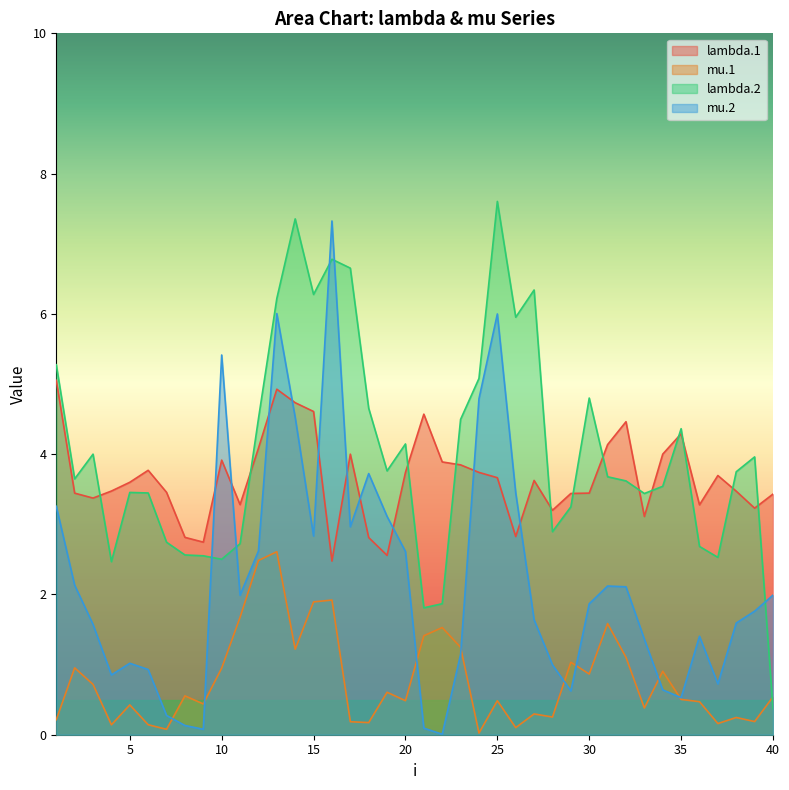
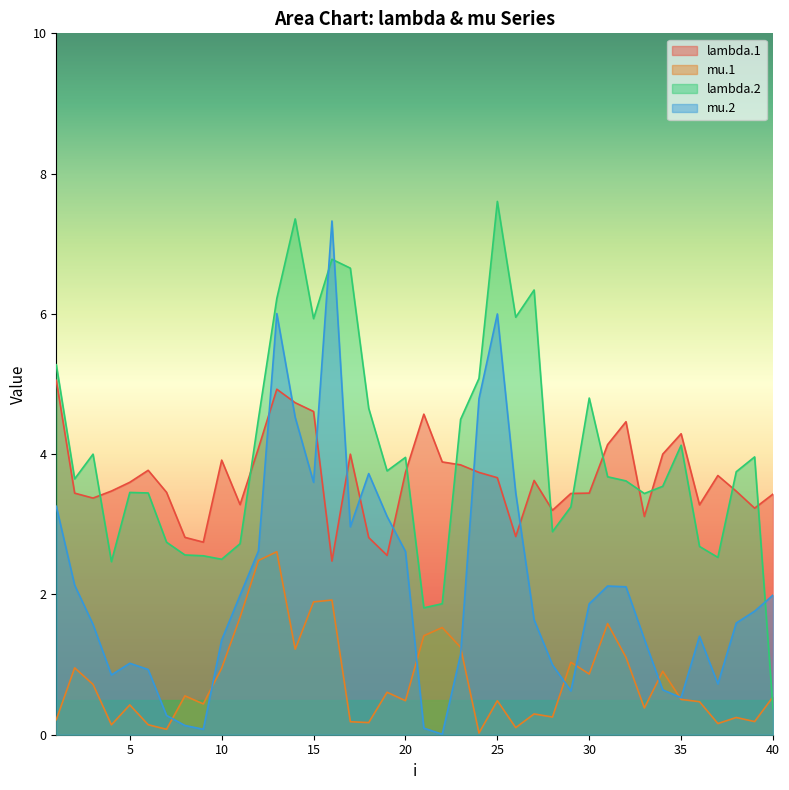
mu.2, 10: 5.4 -> 1.4
lambda.2, 15: 6.3 -> 5.9
mu.2, 15: 2.8 -> 3.6
lambda.2, 20: 4.1 -> 4.0
lambda.2, 35: 4.4 -> 4.1
